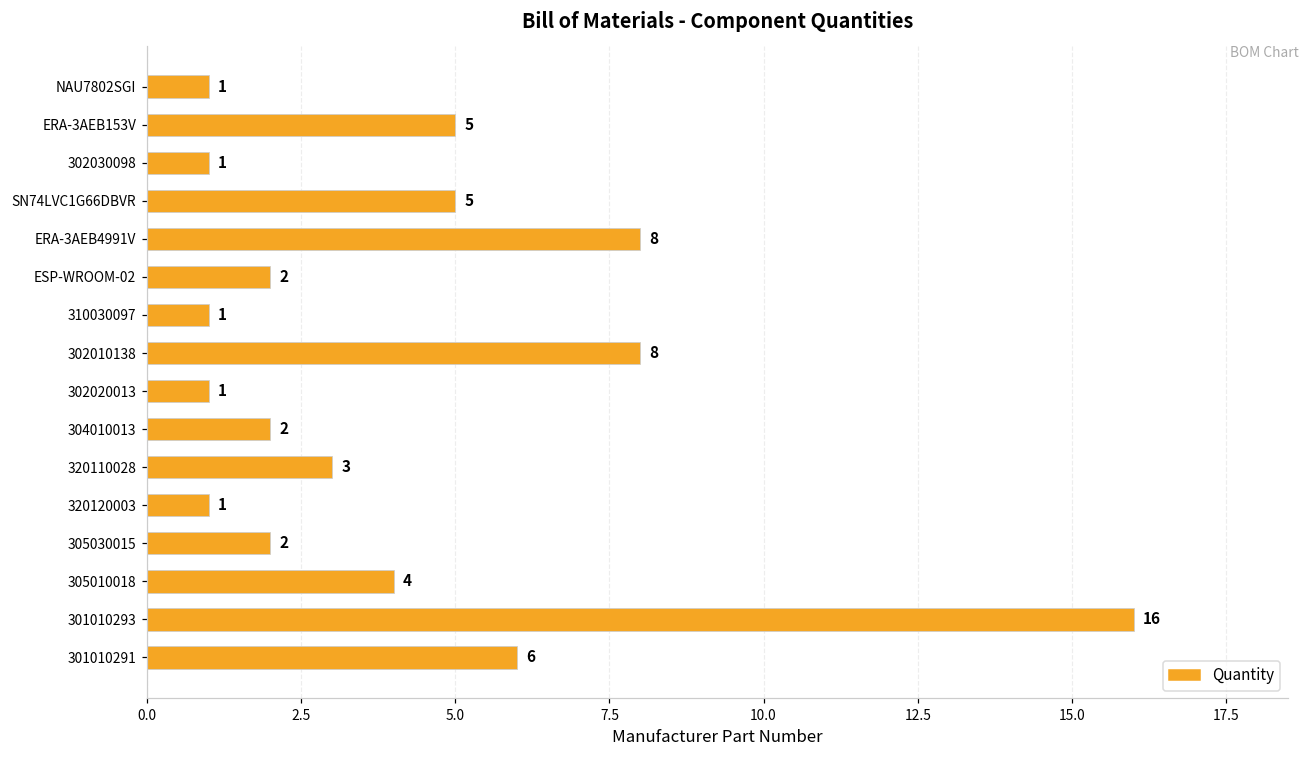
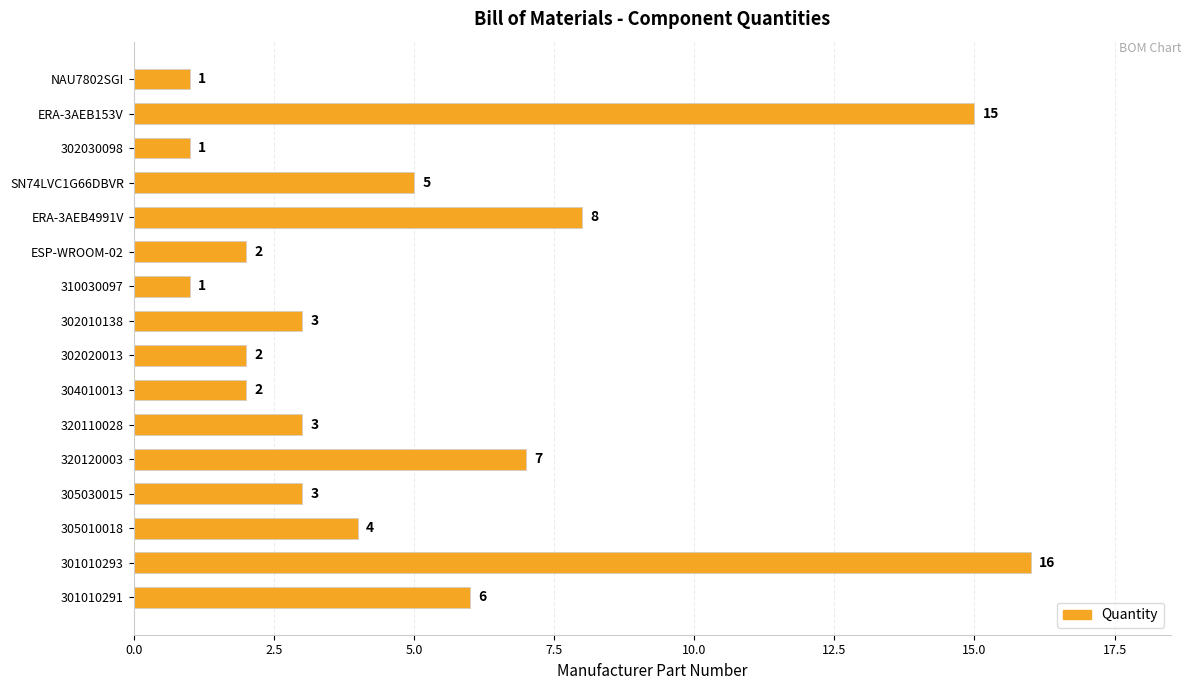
ERA-3AEB153V: 5 -> 15
302010138: 8 -> 3
302020013: 1 -> 2
320120003: 1 -> 7
305030015: 2 -> 3
